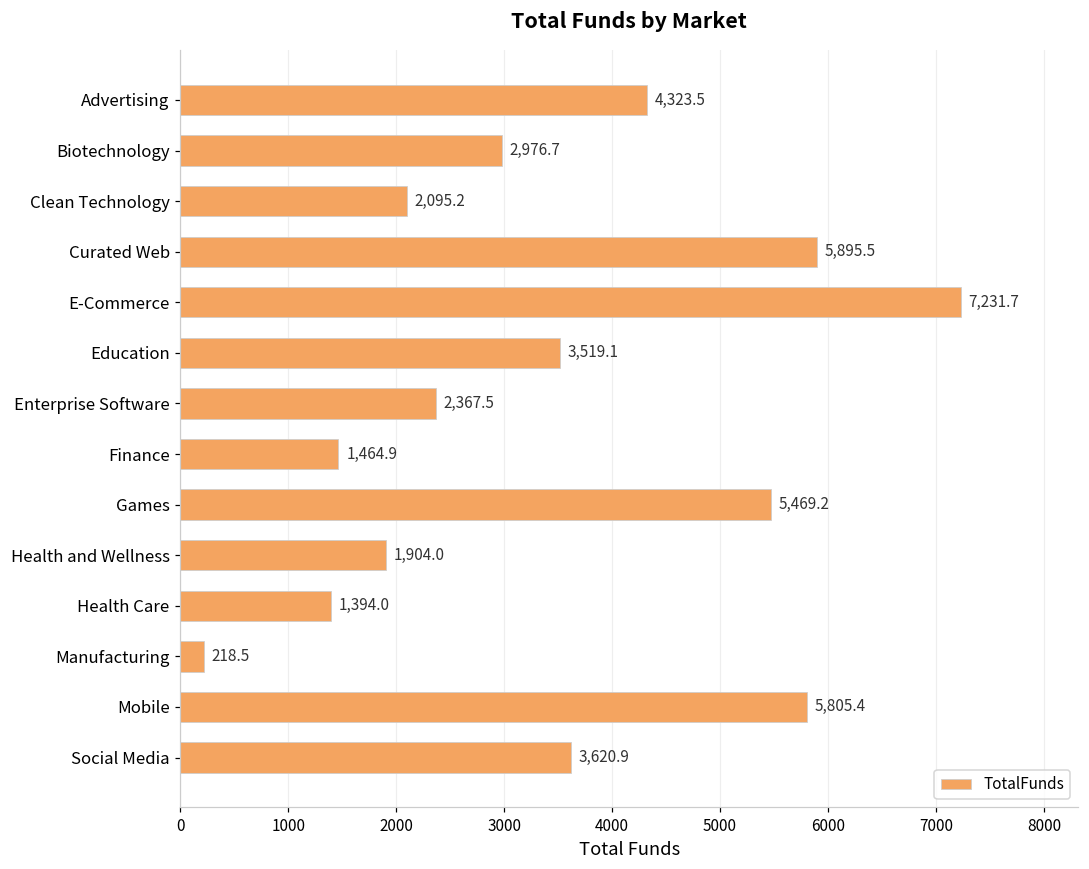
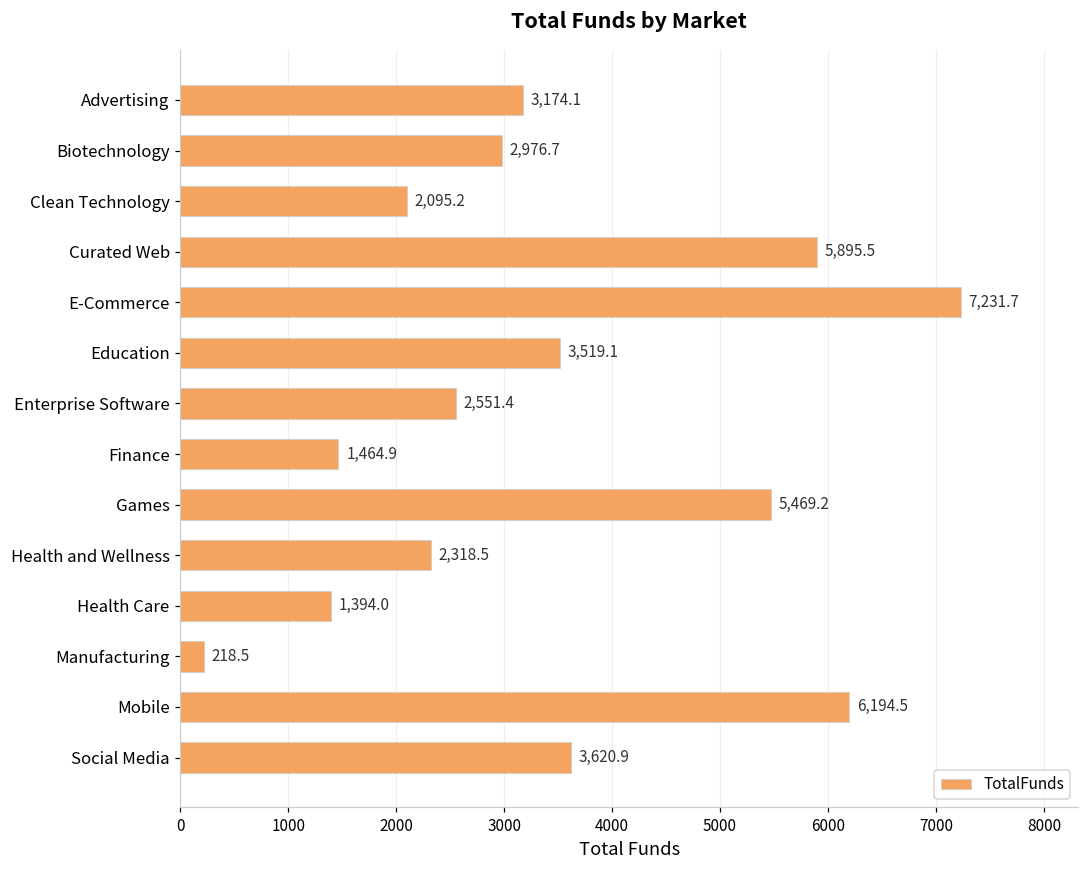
Advertising: 4,323.5 -> 3,174.1
Enterprise Software: 2,367.5 -> 2,551.4
Health and Wellness: 1,904.0 -> 2,318.5
Mobile: 5,805.4 -> 6,194.5
